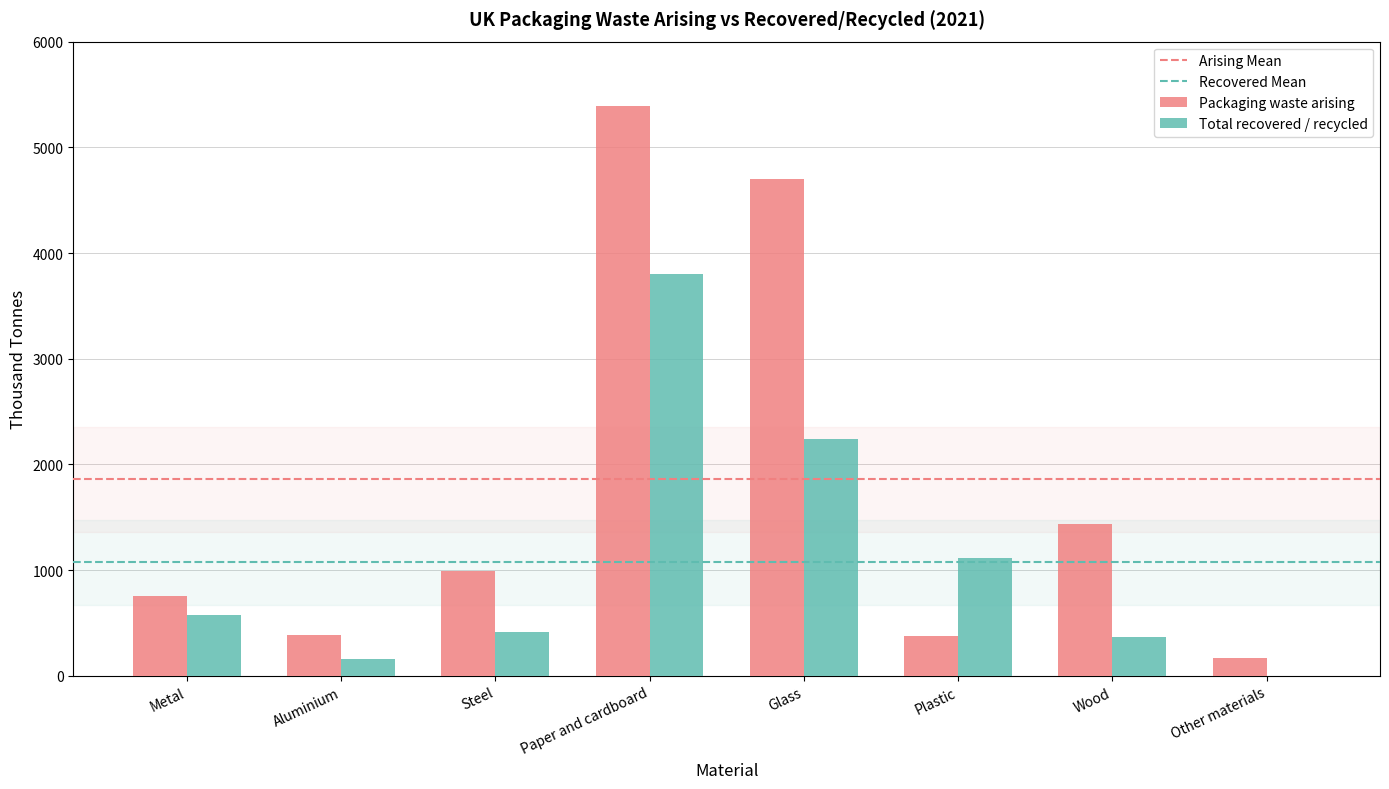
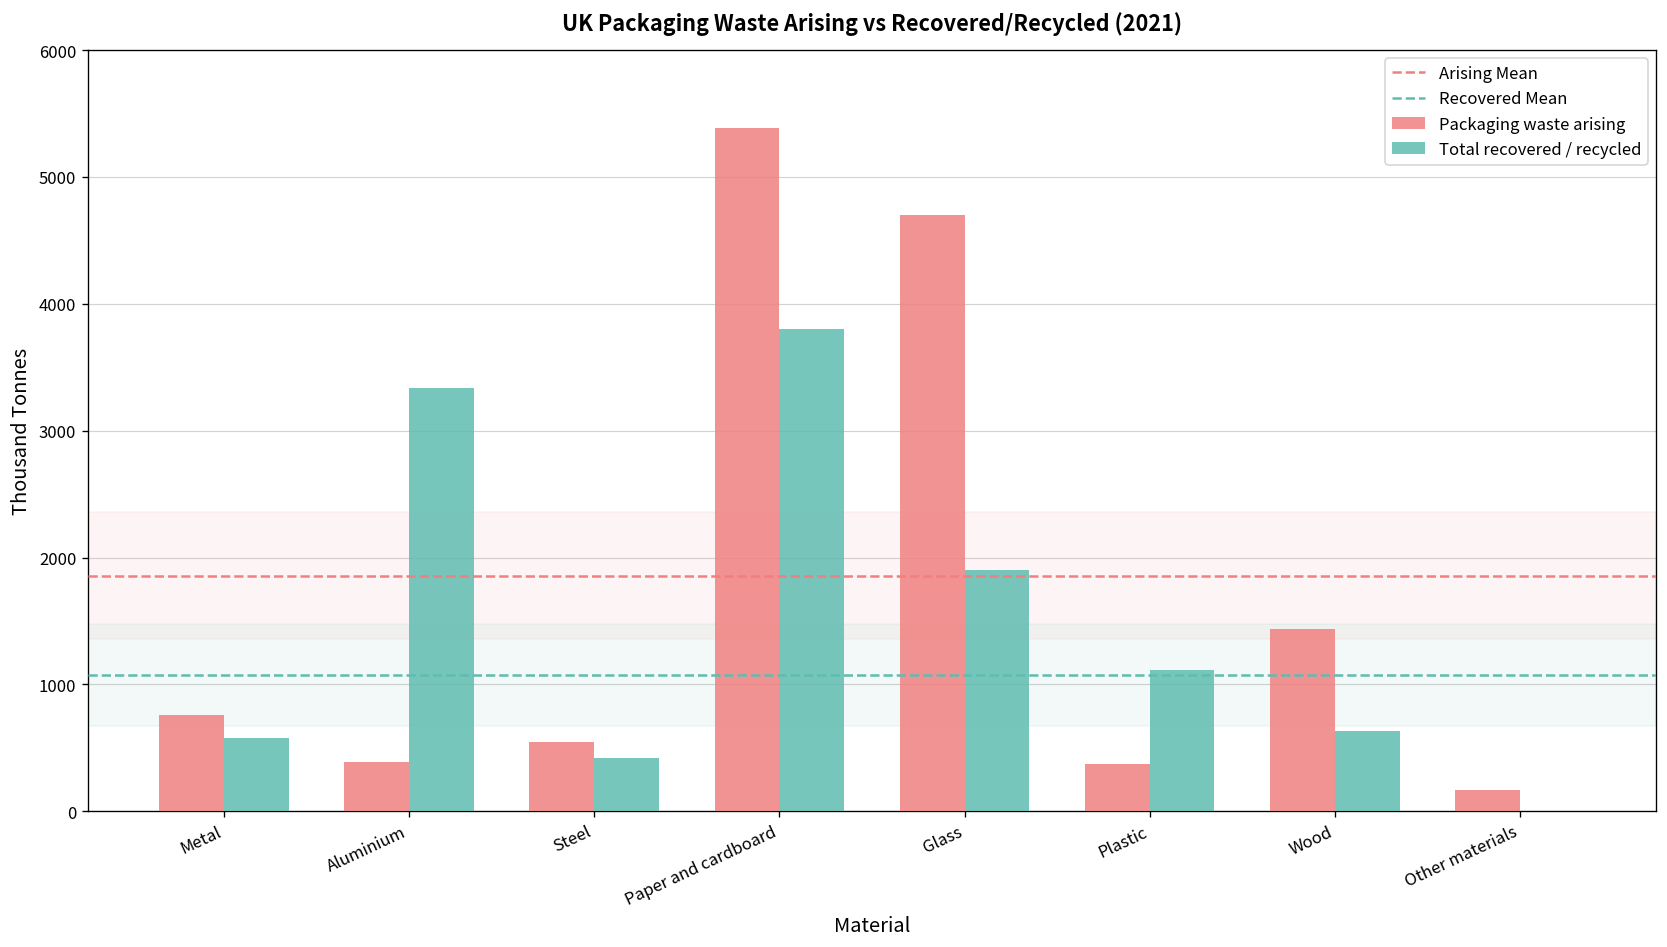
Total recovered / recycled, Aluminium: 160 -> 3340
Packaging waste arising, Steel: 990 -> 550
Total recovered / recycled, Glass: 2240 -> 1900
Total recovered / recycled, Wood: 370 -> 630
